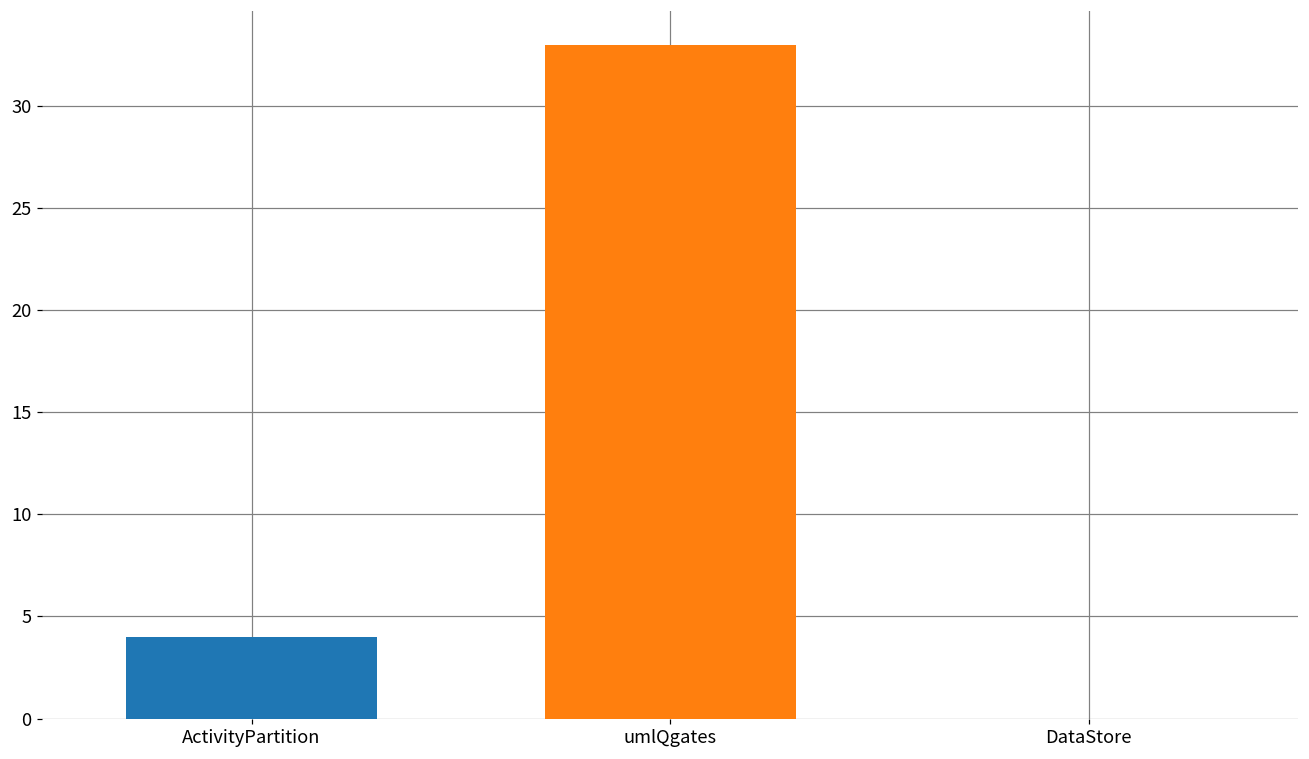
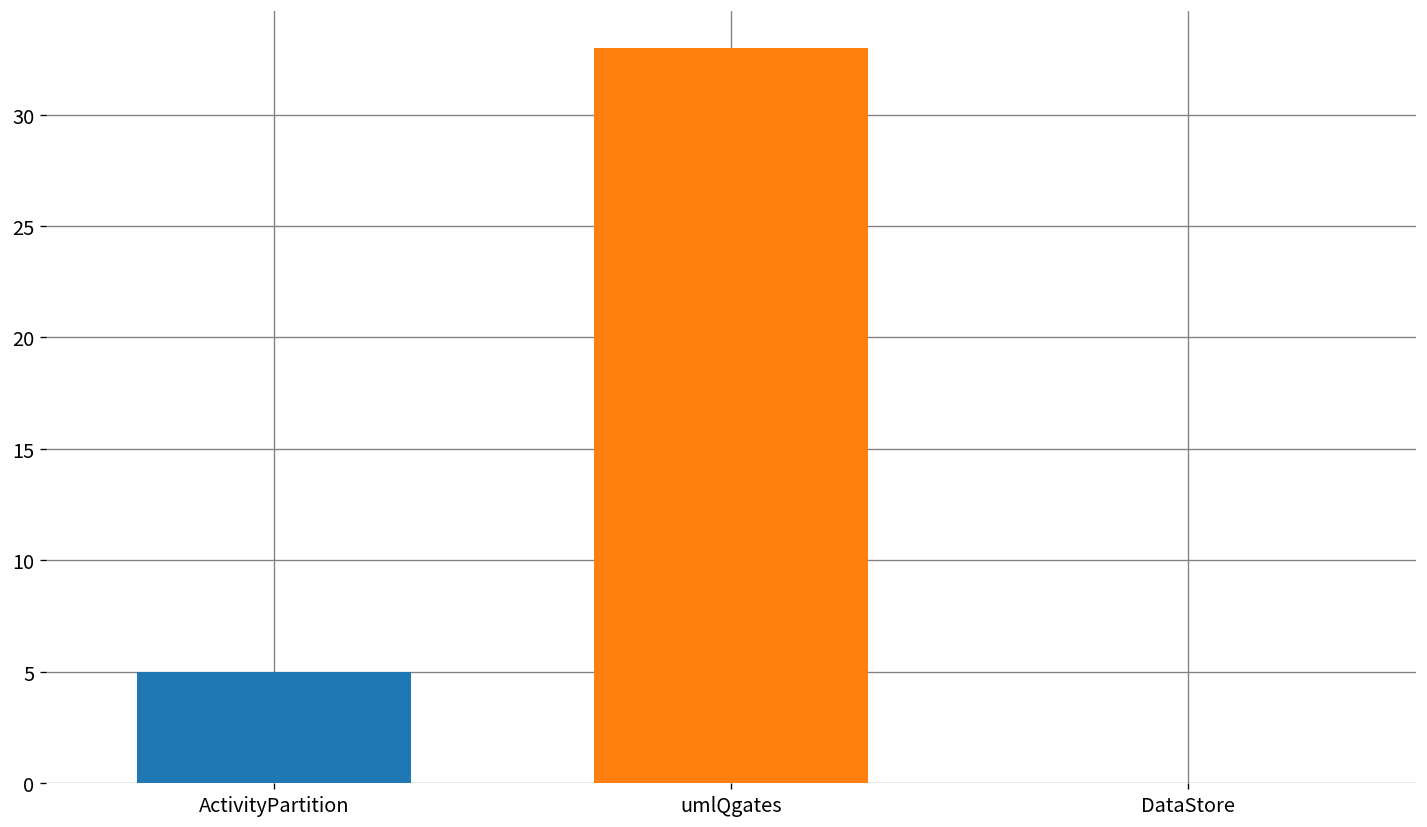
ActivityPartition: 4 -> 5
